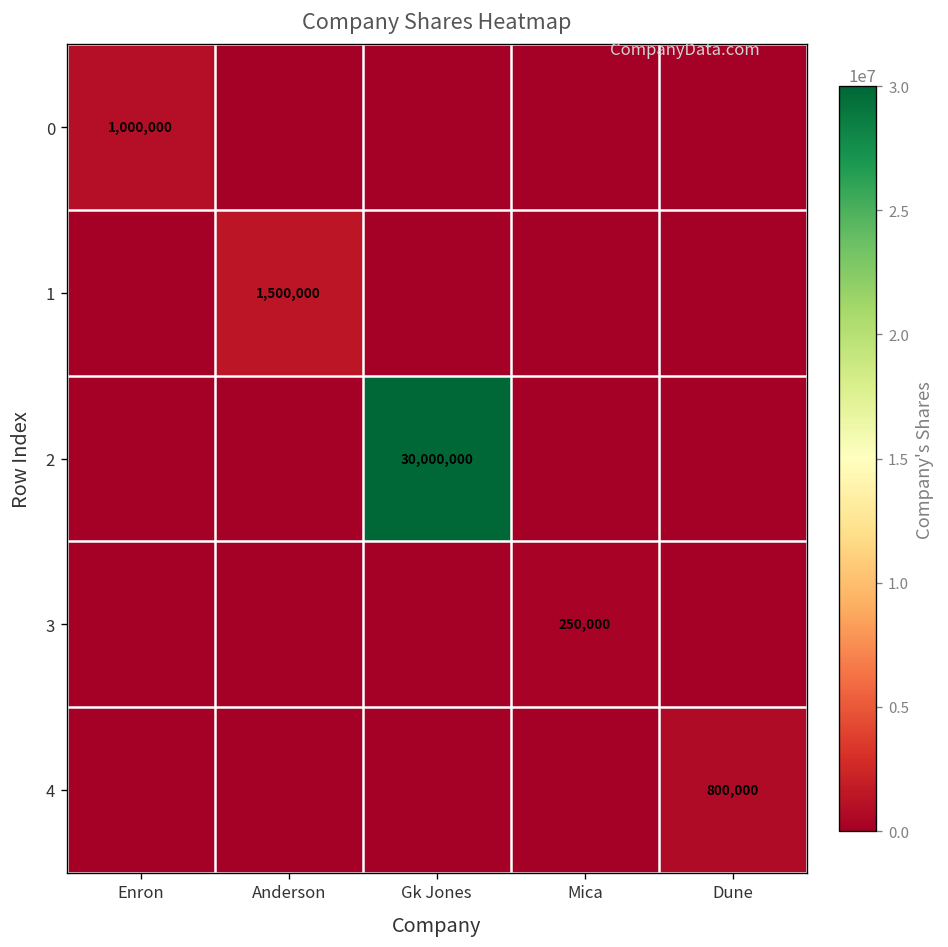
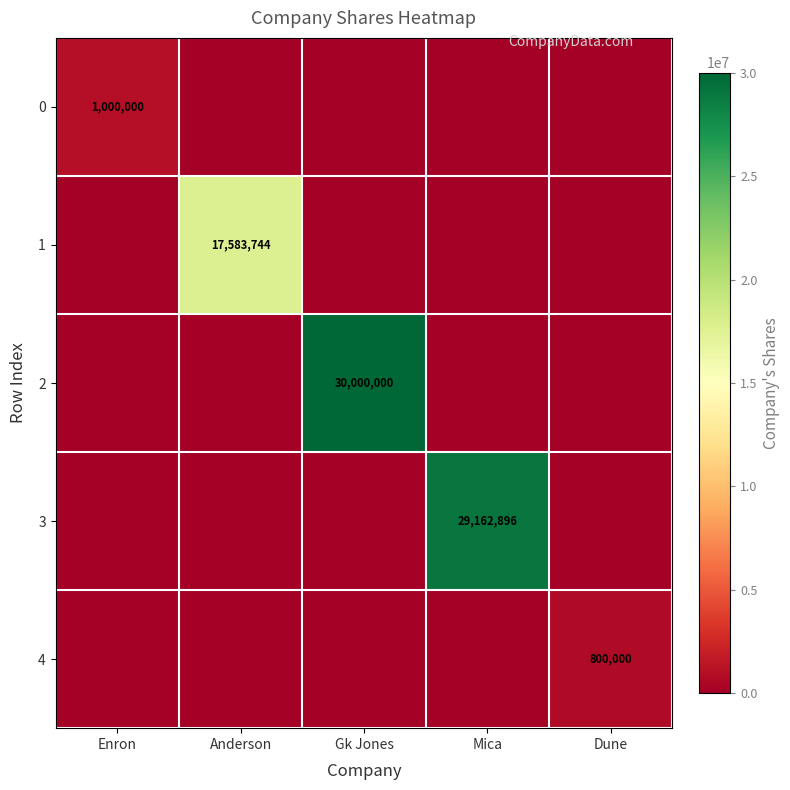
1, Anderson: 1,500,000 -> 17,583,744
3, Mica: 250,000 -> 29,162,896
